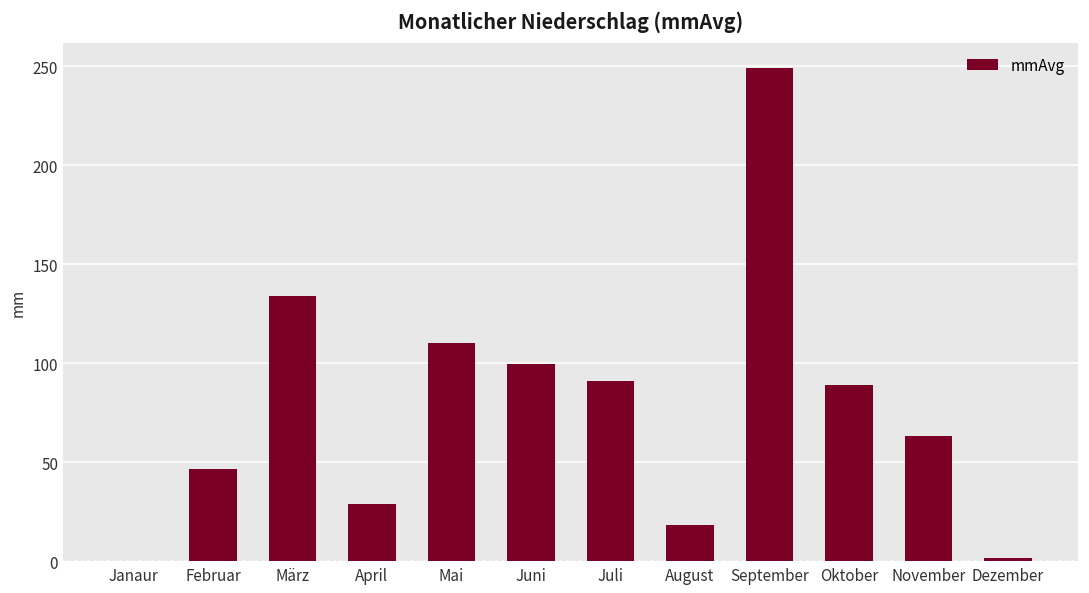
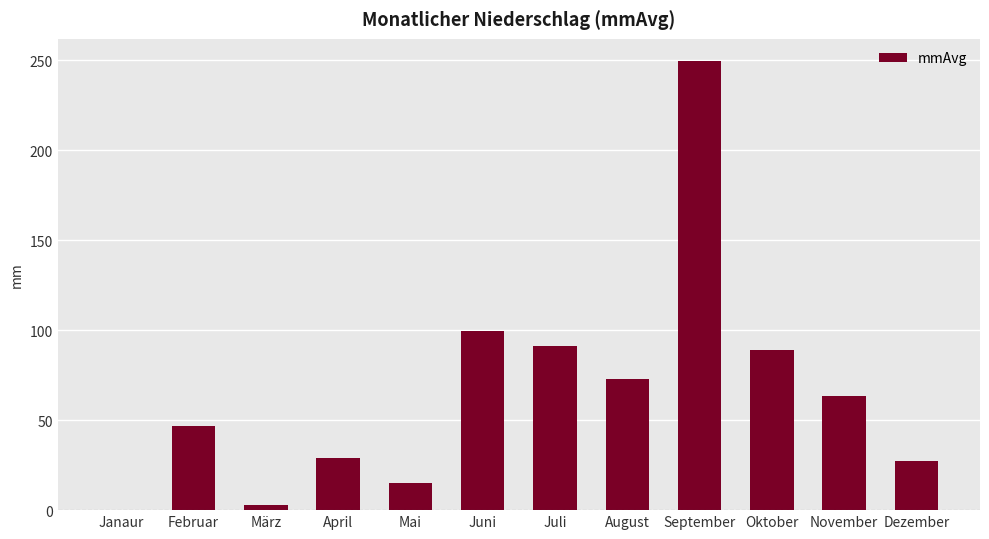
März: 134 -> 3
Mai: 110 -> 15
August: 19 -> 73
Dezember: 1 -> 27
